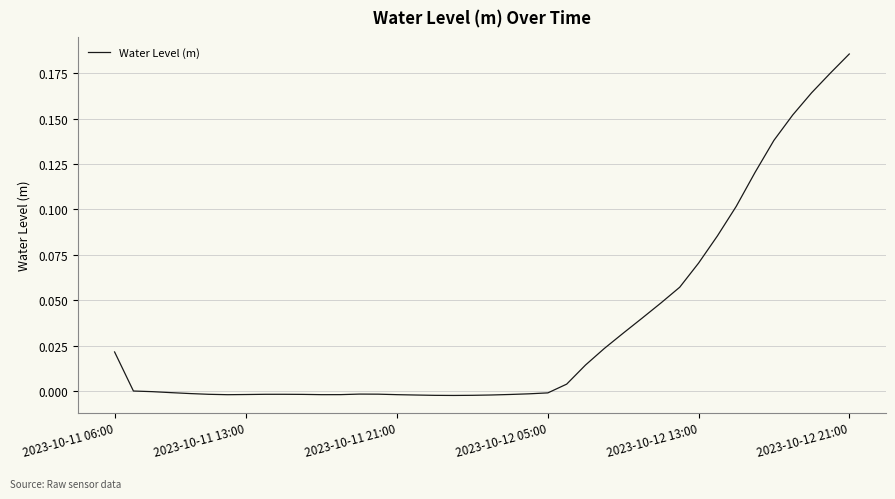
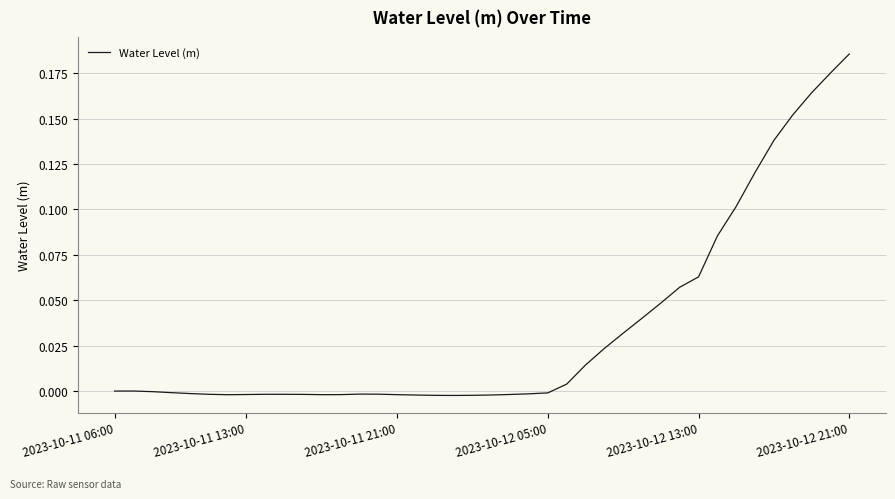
2023-10-11 06:00: 0.022 -> 0.000
2023-10-12 13:00: 0.071 -> 0.063
